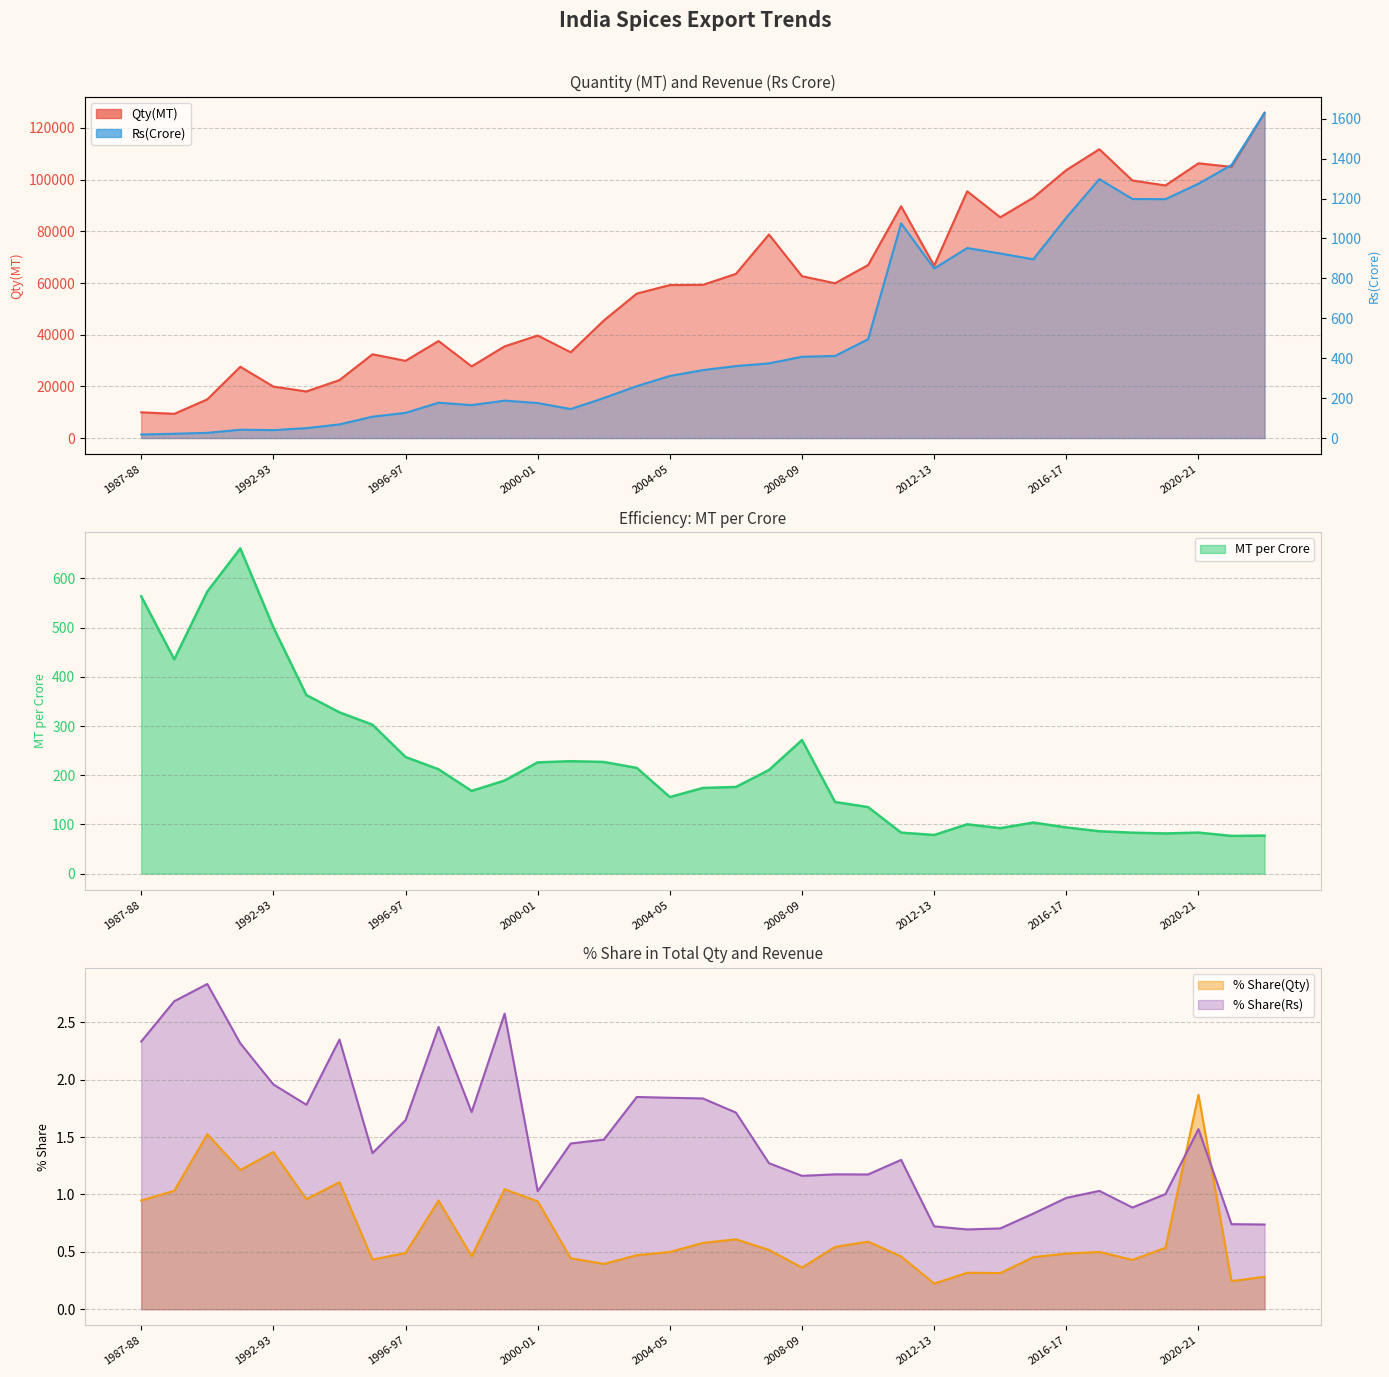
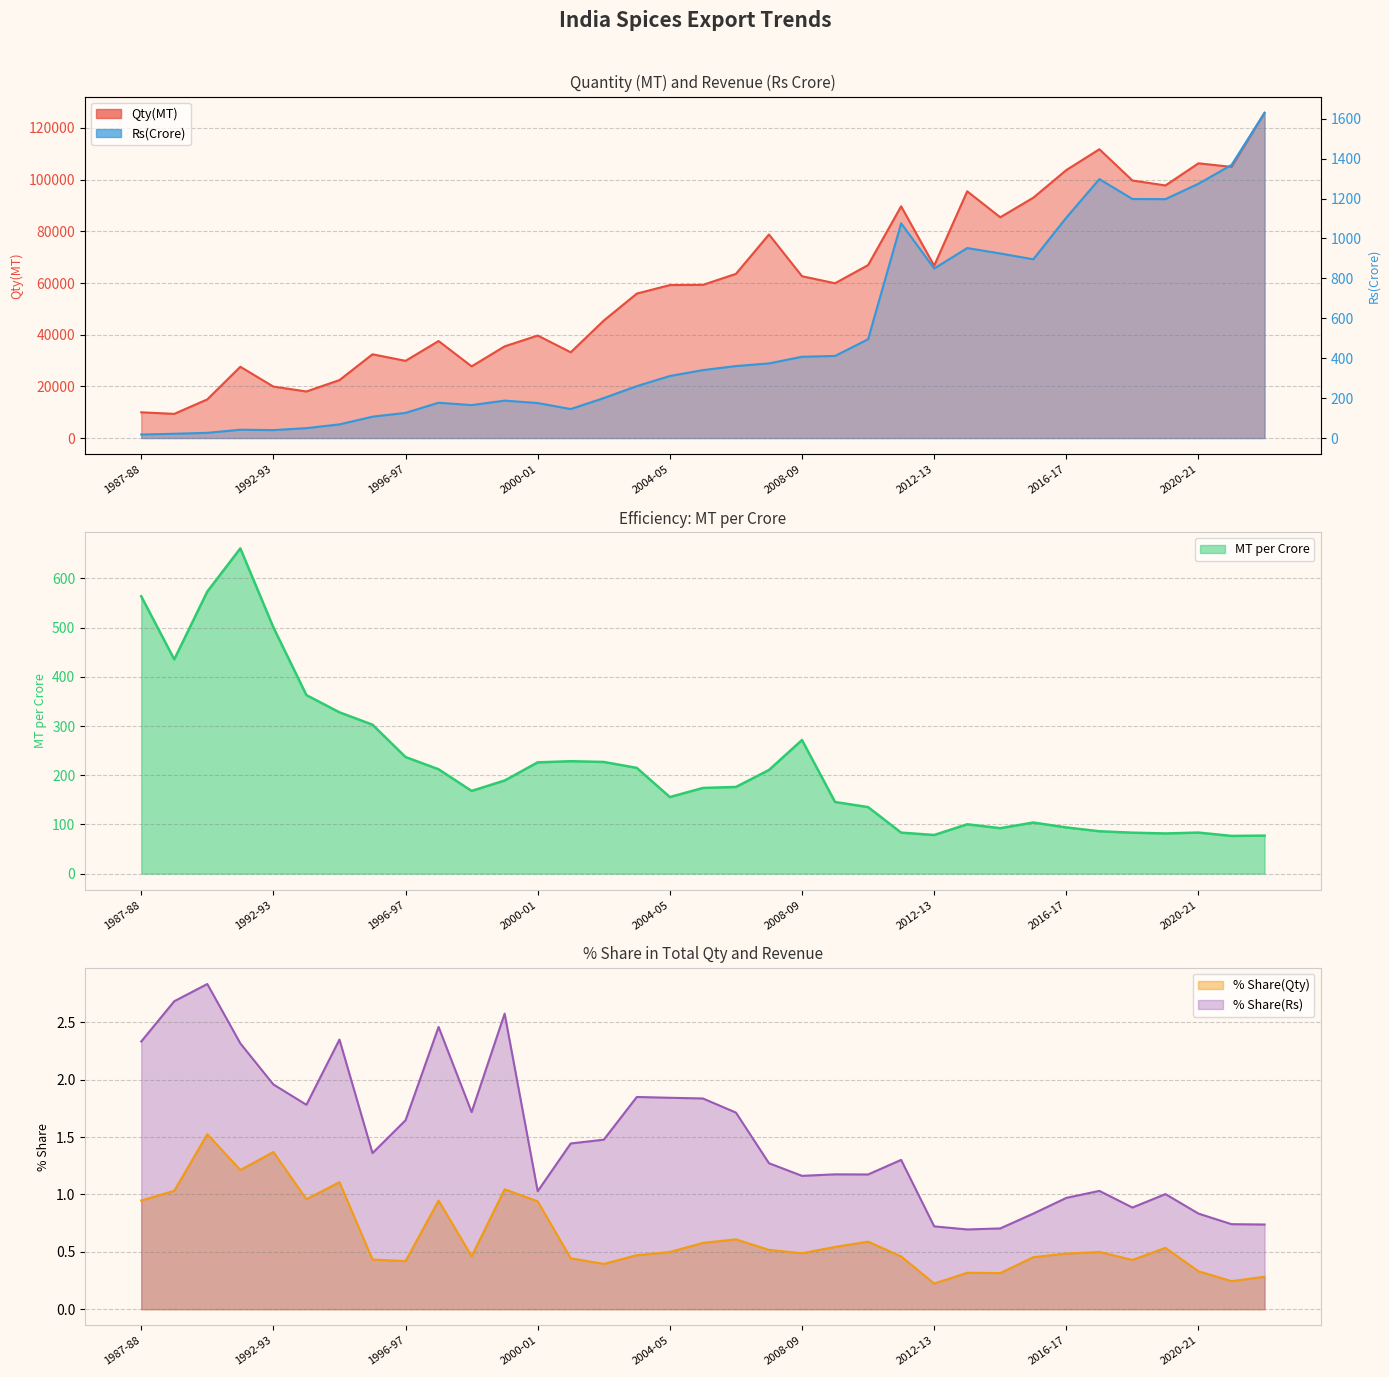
% Share in Total Qty and Revenue, % Share(Qty), 1996-97: 0.49 -> 0.42
% Share in Total Qty and Revenue, % Share(Qty), 2008-09: 0.36 -> 0.49
% Share in Total Qty and Revenue, % Share(Qty), 2020-21: 1.87 -> 0.33
% Share in Total Qty and Revenue, % Share(Rs), 2020-21: 1.57 -> 0.83
